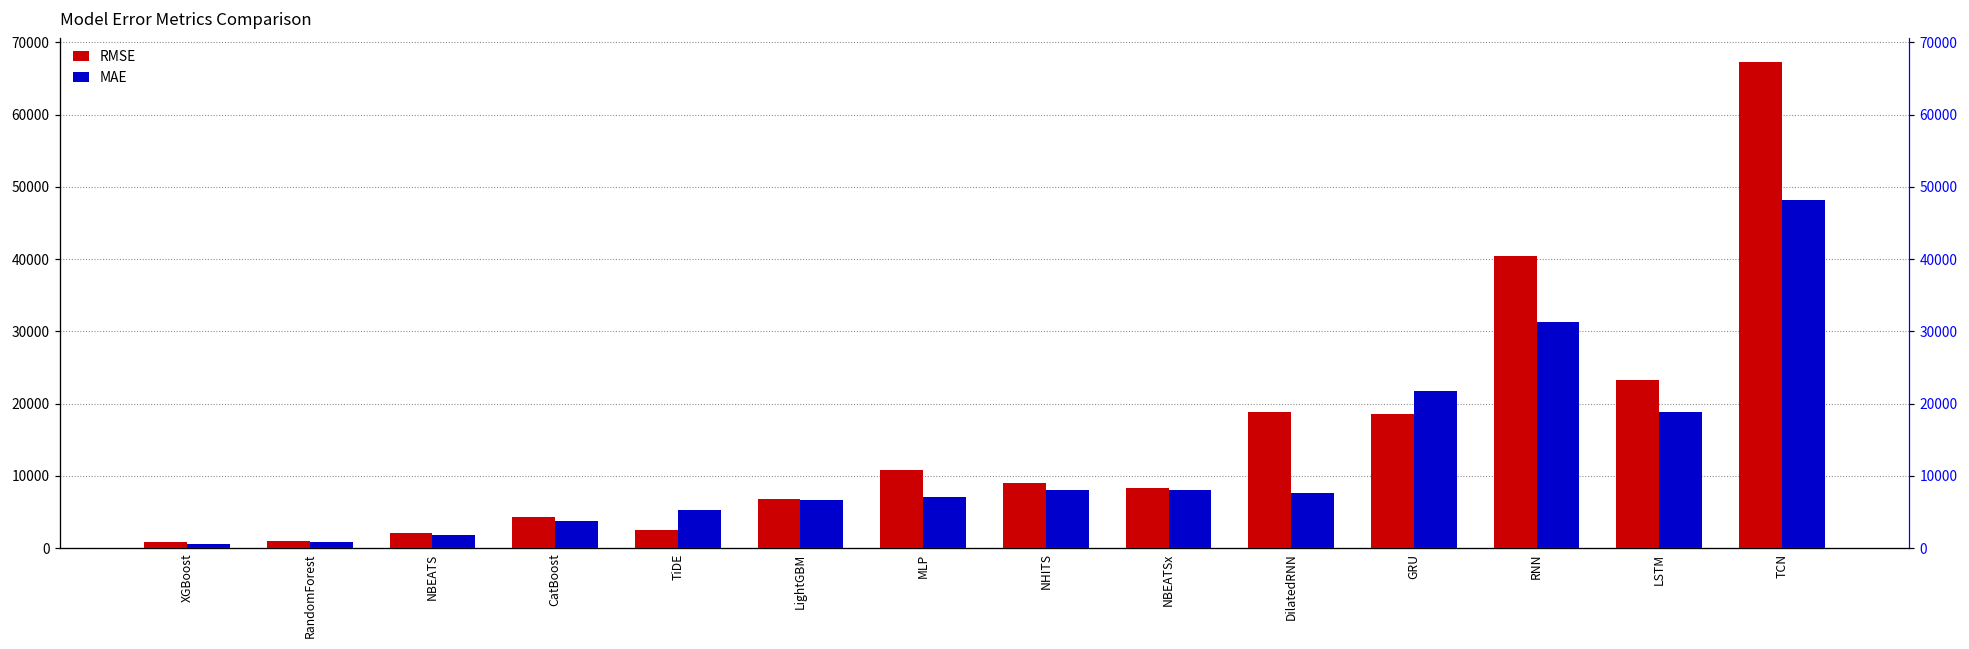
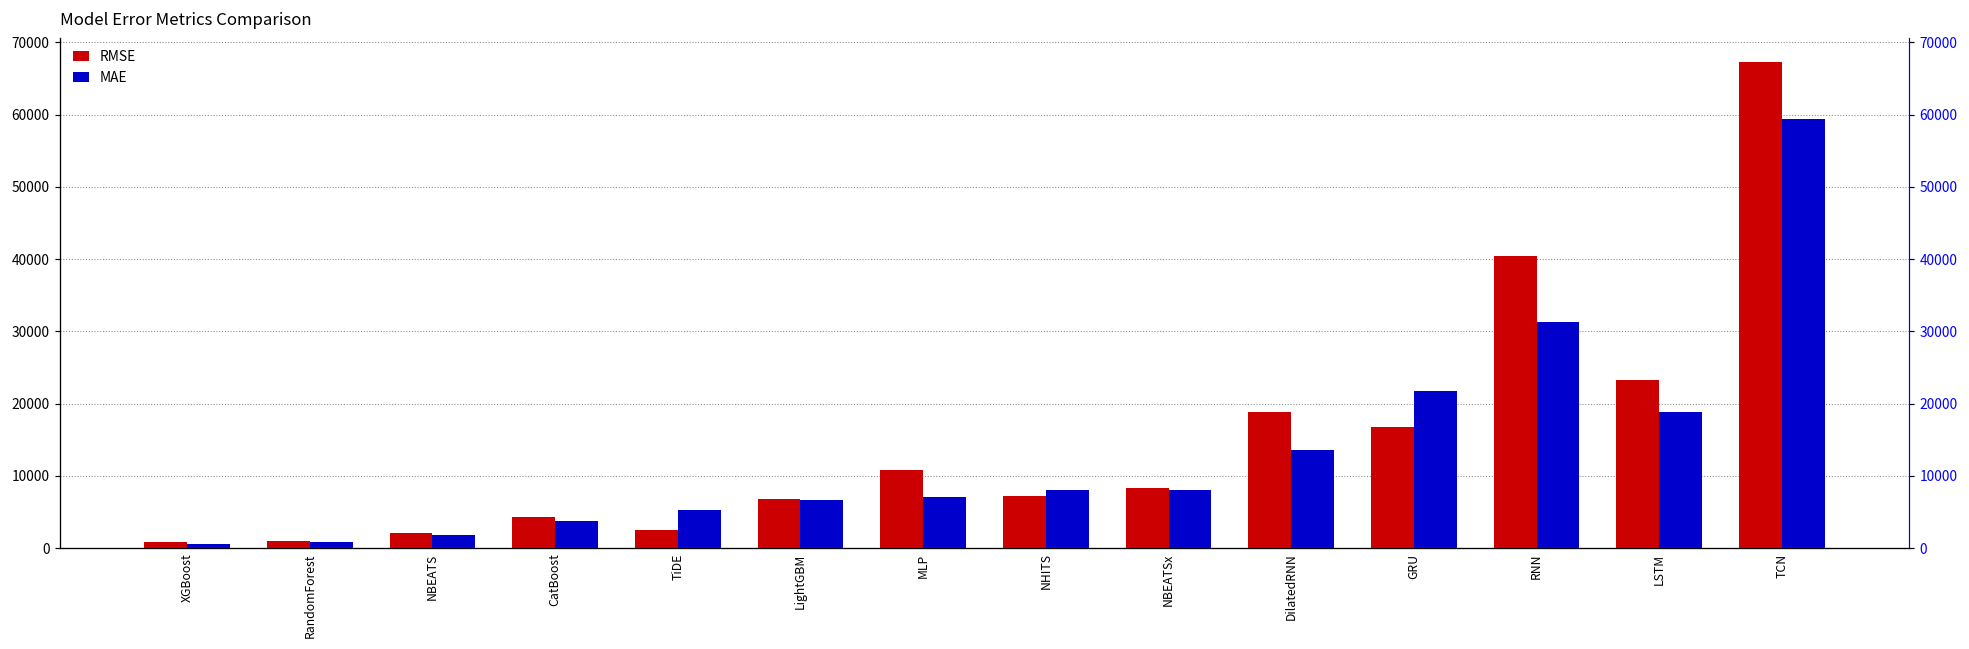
RMSE, NHITS: 9000 -> 7000
MAE, DilatedRNN: 8000 -> 14000
RMSE, GRU: 19000 -> 17000
MAE, TCN: 48000 -> 59000
